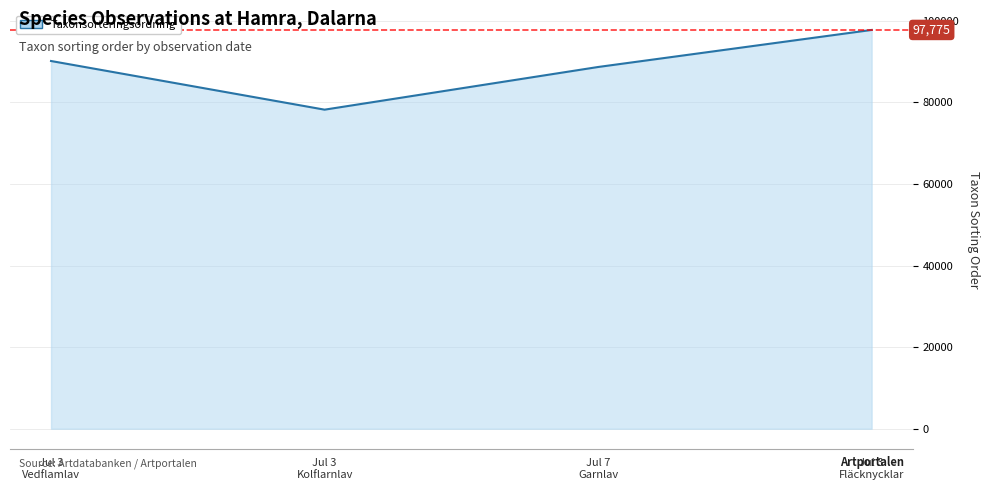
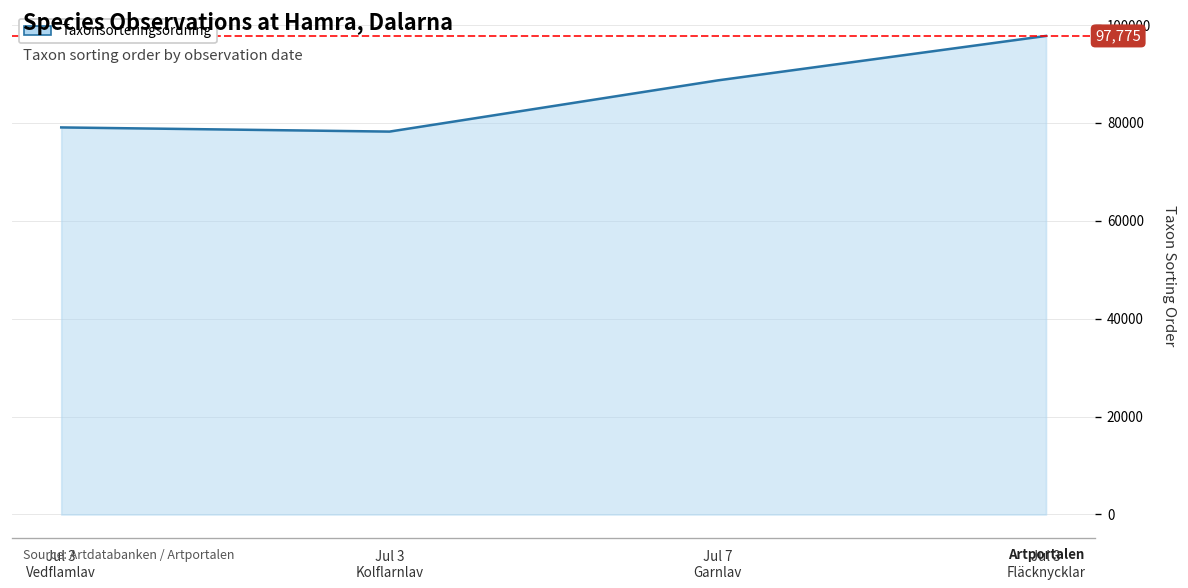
Jul 3 Vedflamlav: 90000 -> 79000
